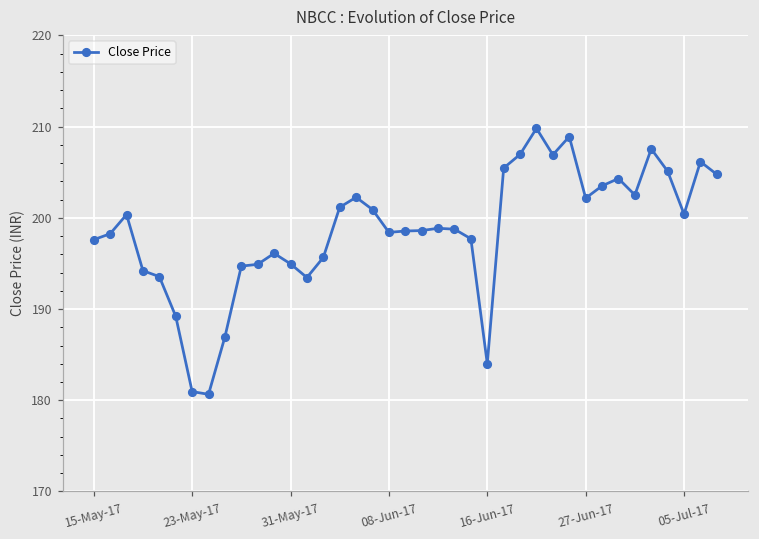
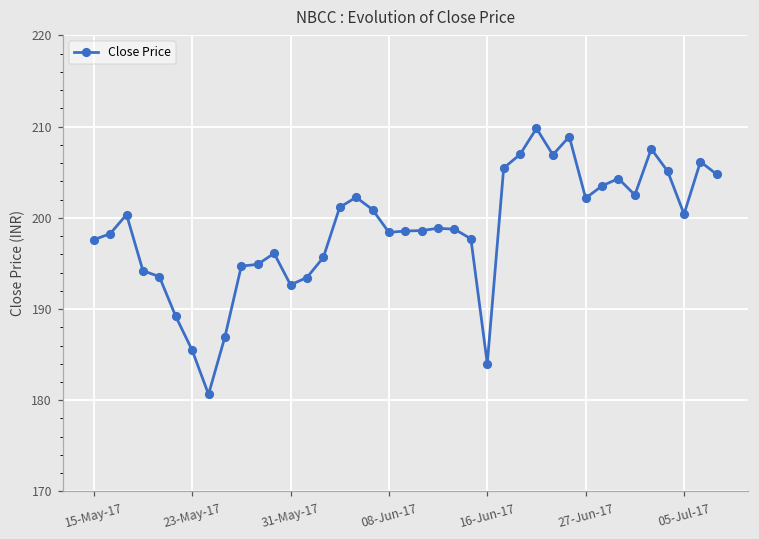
23-May-17: 181 -> 185
31-May-17: 195 -> 193
